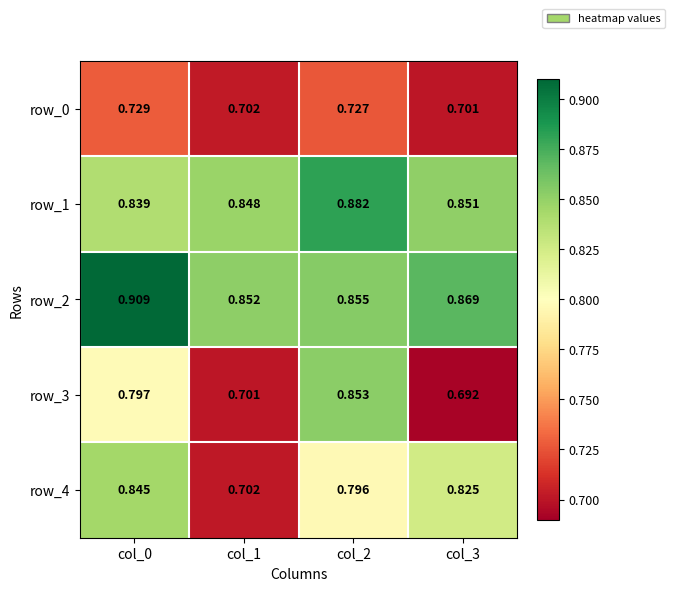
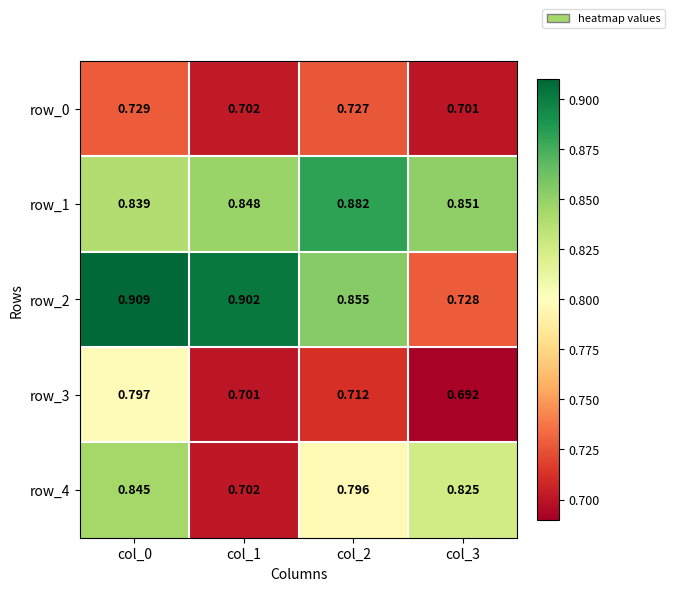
row_2, col_1: 0.852 -> 0.902
row_2, col_3: 0.869 -> 0.728
row_3, col_2: 0.853 -> 0.712
